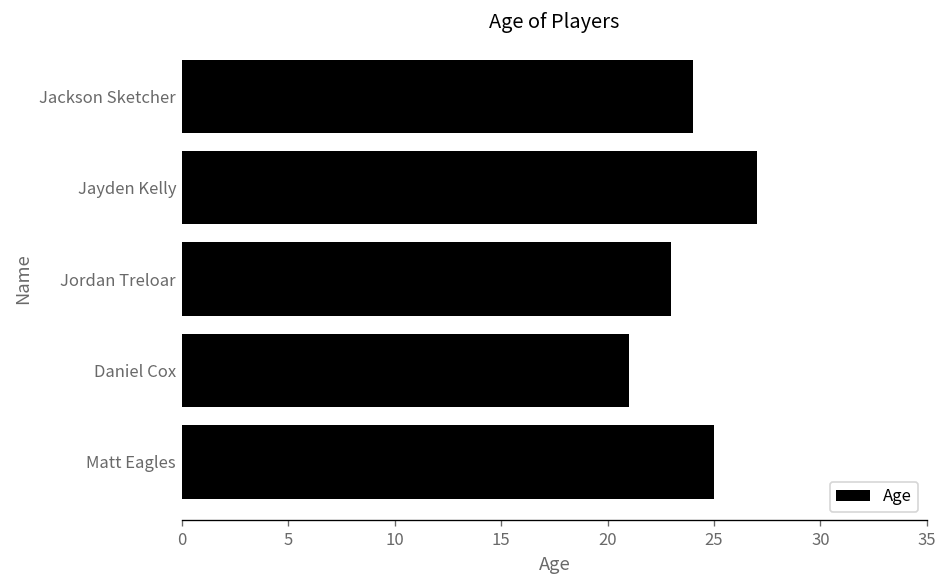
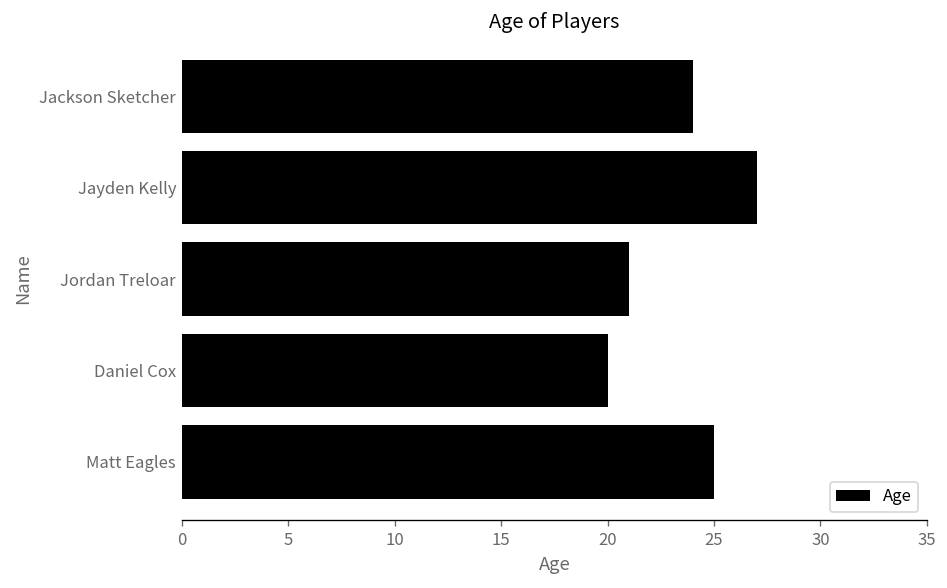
Jordan Treloar: 23 -> 21
Daniel Cox: 21 -> 20
